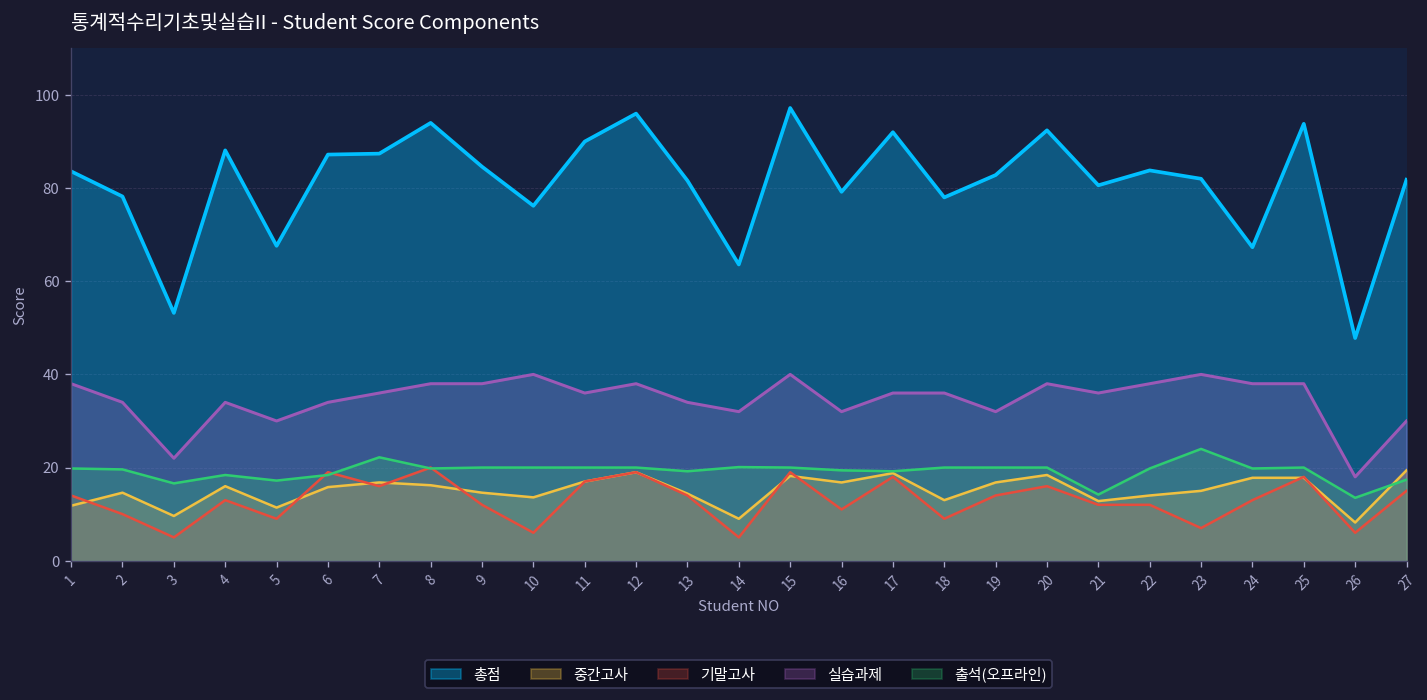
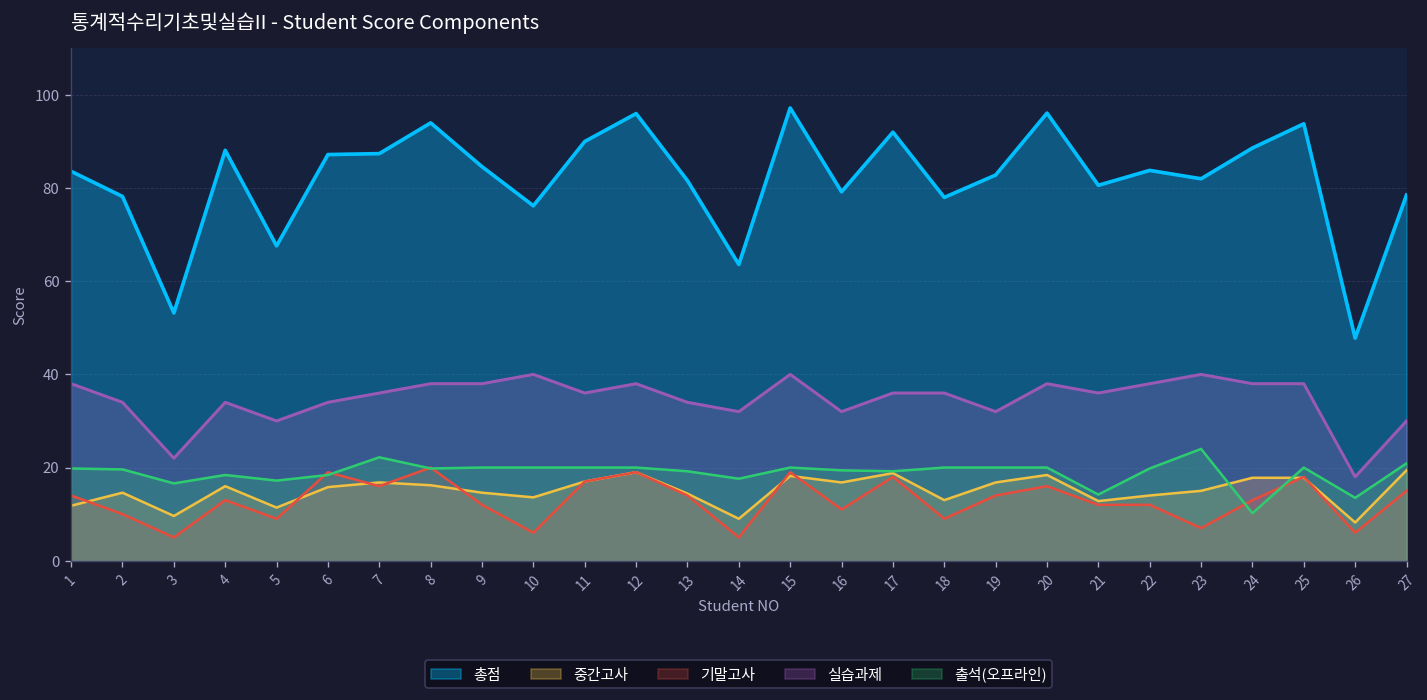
출석(오프라인), 14: 20 -> 18
총점, 20: 92 -> 96
총점, 24: 67 -> 89
출석(오프라인), 24: 20 -> 10
총점, 27: 82 -> 79
출석(오프라인), 27: 17 -> 21
